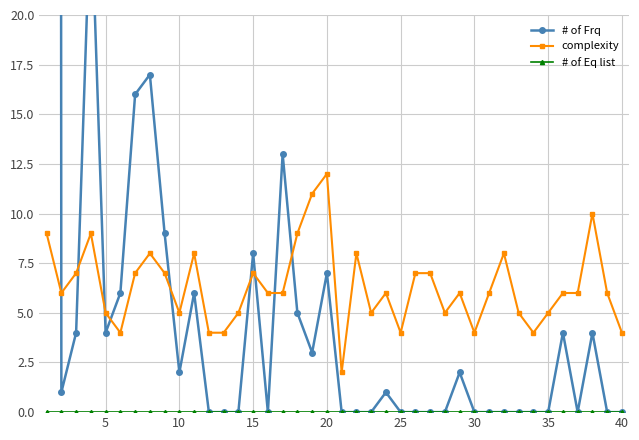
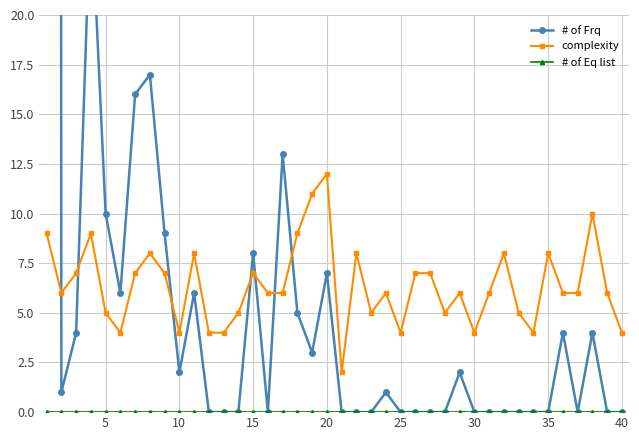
# of Frq, 5: 4 -> 10
complexity, 10: 5 -> 4
complexity, 35: 5 -> 8
